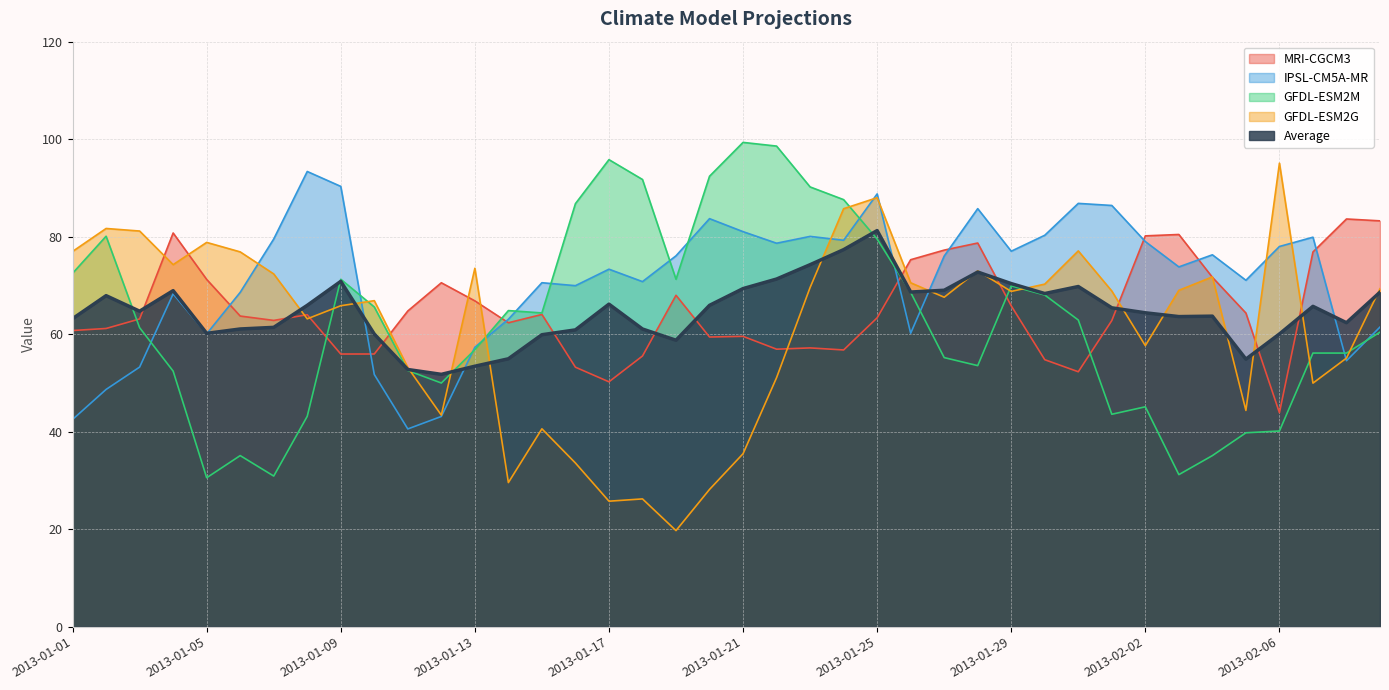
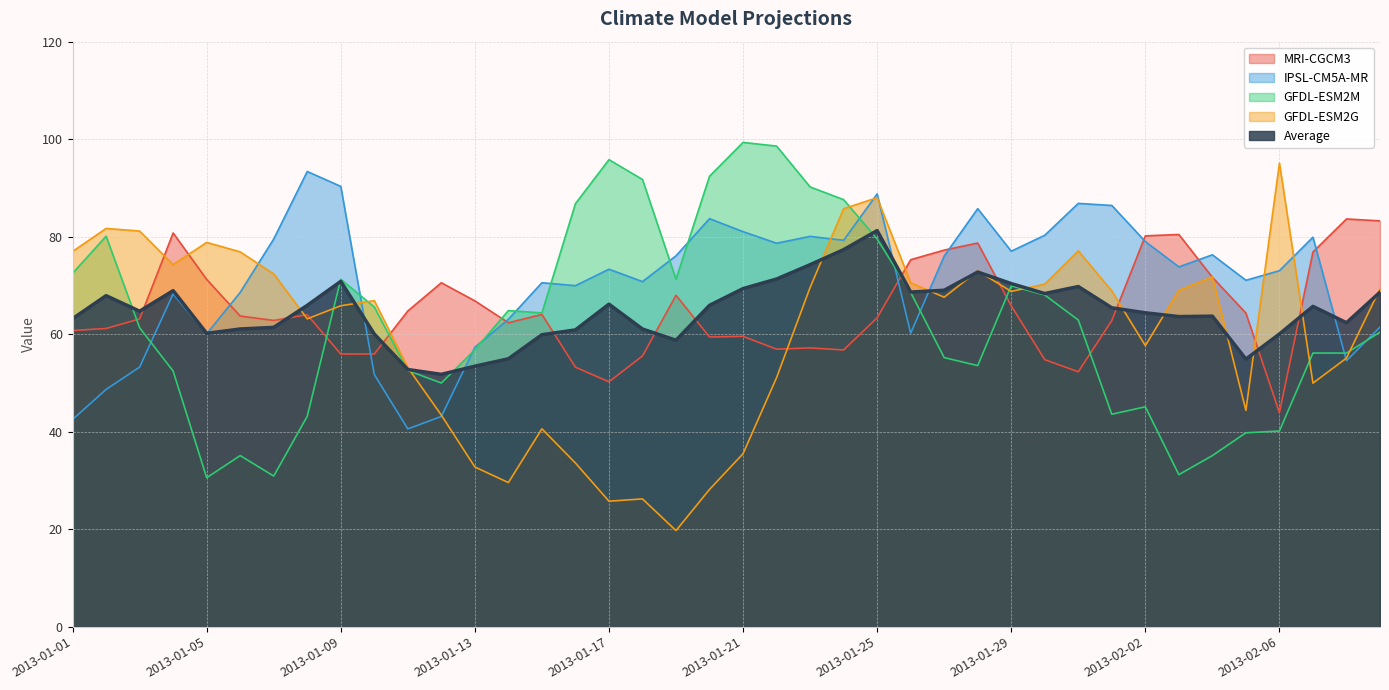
GFDL-ESM2G, 2013-01-13: 74 -> 33
IPSL-CM5A-MR, 2013-02-06: 78 -> 73
